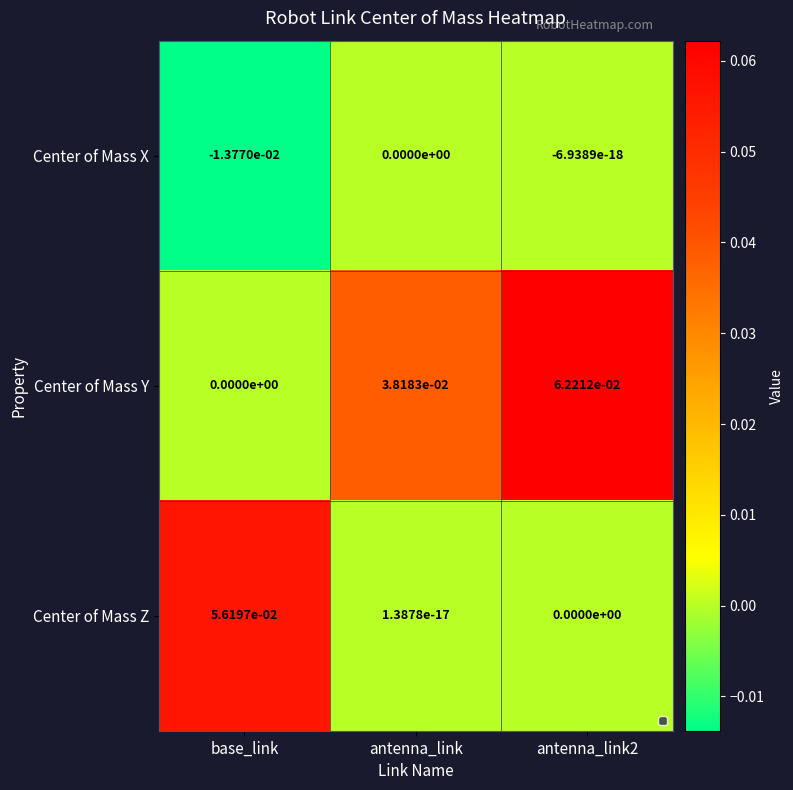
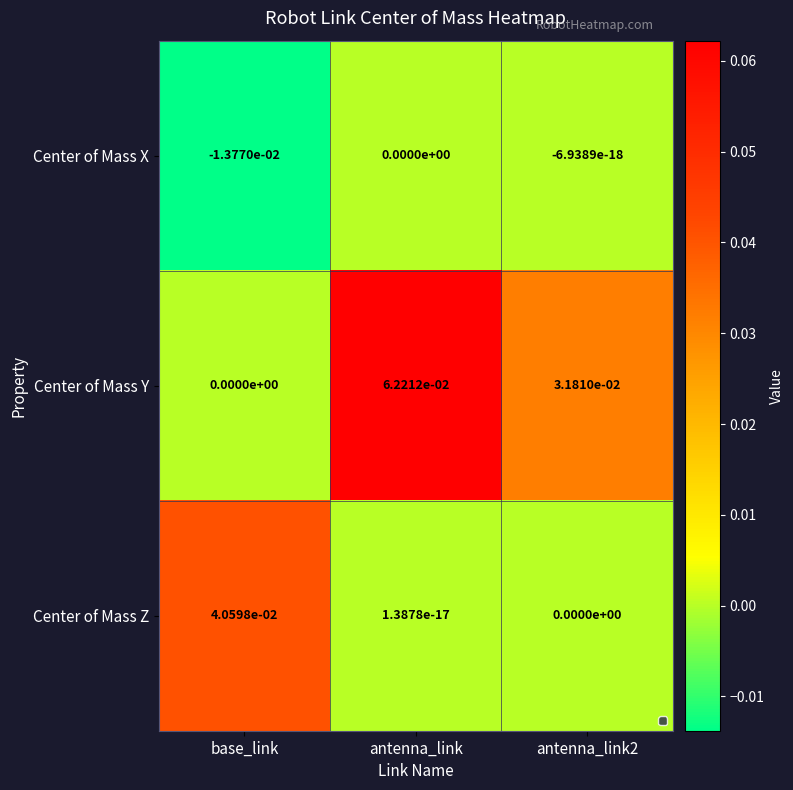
Center of Mass Y, antenna_link: 3.8183e-02 -> 6.2212e-02
Center of Mass Y, antenna_link2: 6.2212e-02 -> 3.1810e-02
Center of Mass Z, base_link: 5.6197e-02 -> 4.0598e-02
